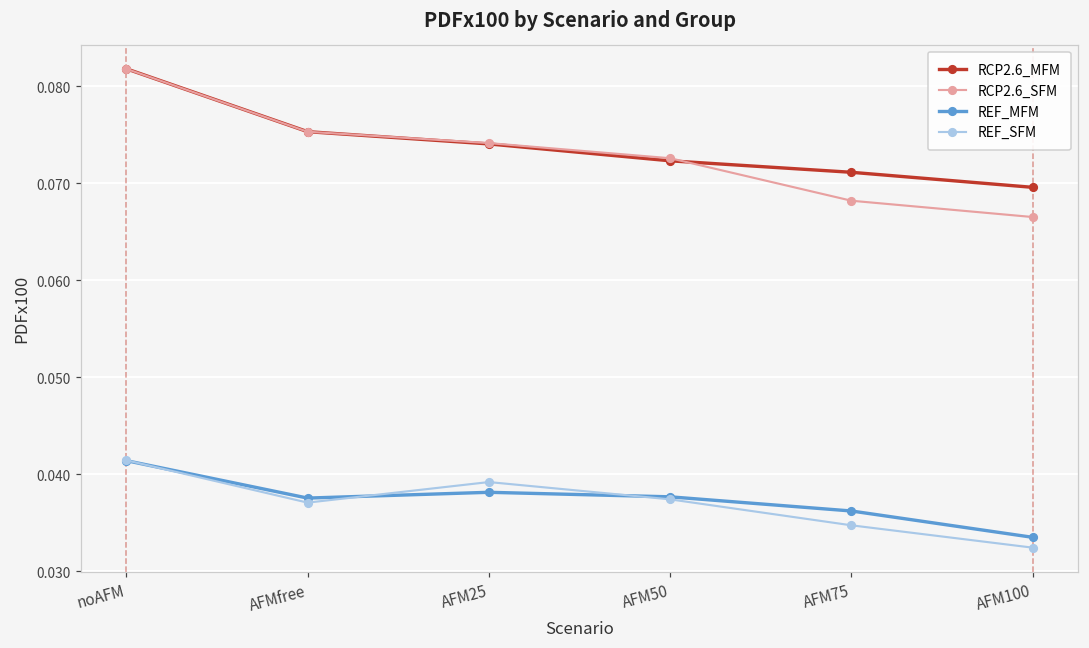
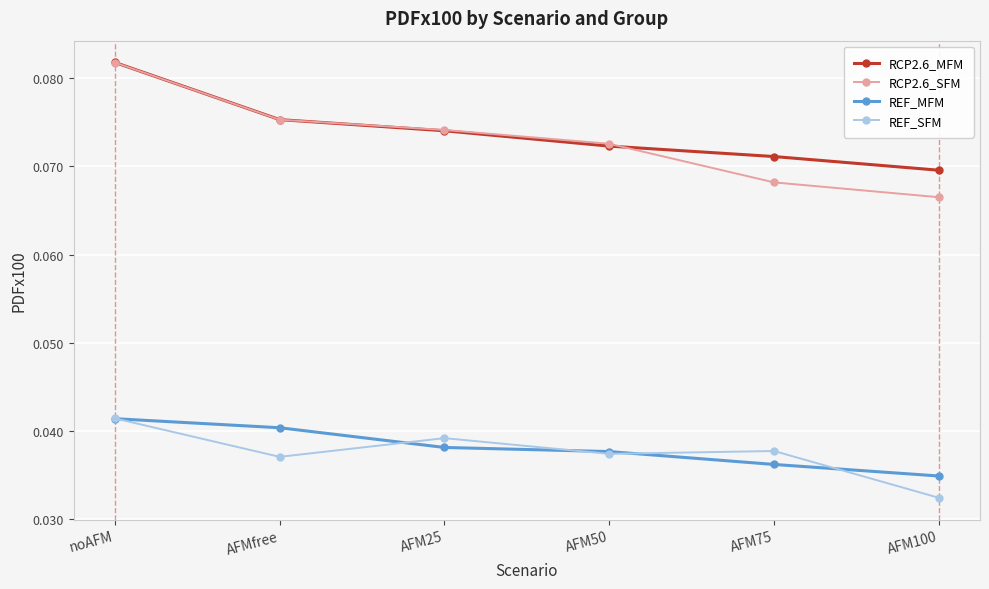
REF_MFM, AFMfree: 0.038 -> 0.040
REF_SFM, AFM75: 0.035 -> 0.038
REF_MFM, AFM100: 0.033 -> 0.035
